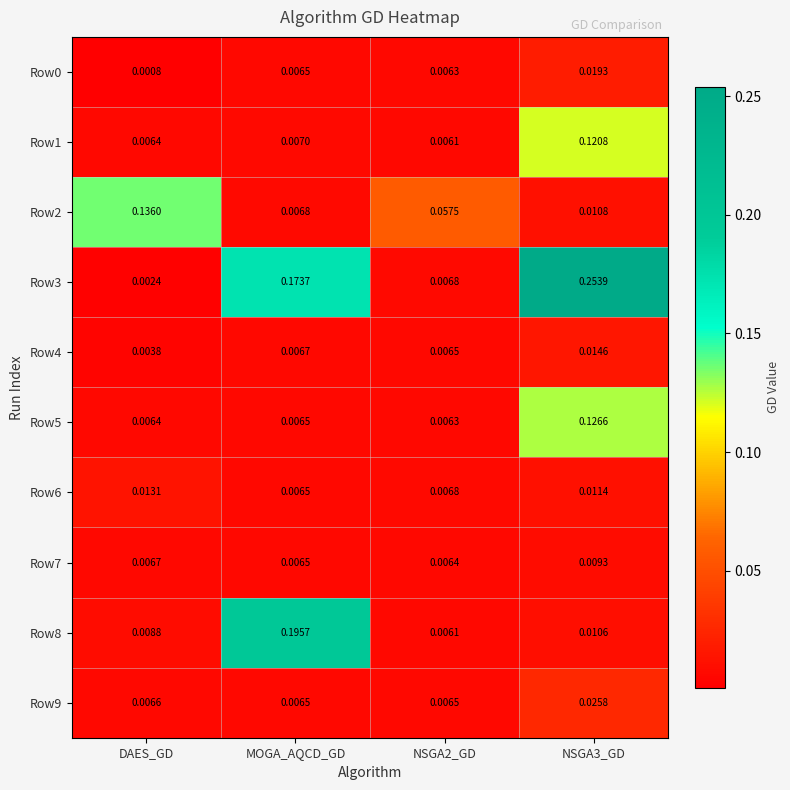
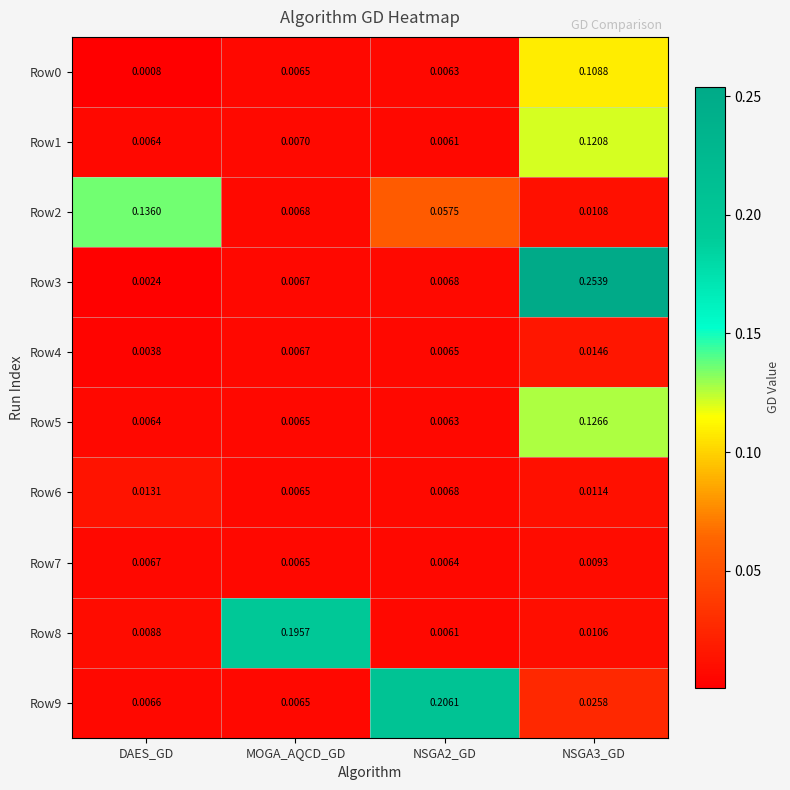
Row0, NSGA3_GD: 0.0193 -> 0.1088
Row3, MOGA_AQCD_GD: 0.1737 -> 0.0067
Row9, NSGA2_GD: 0.0065 -> 0.2061
